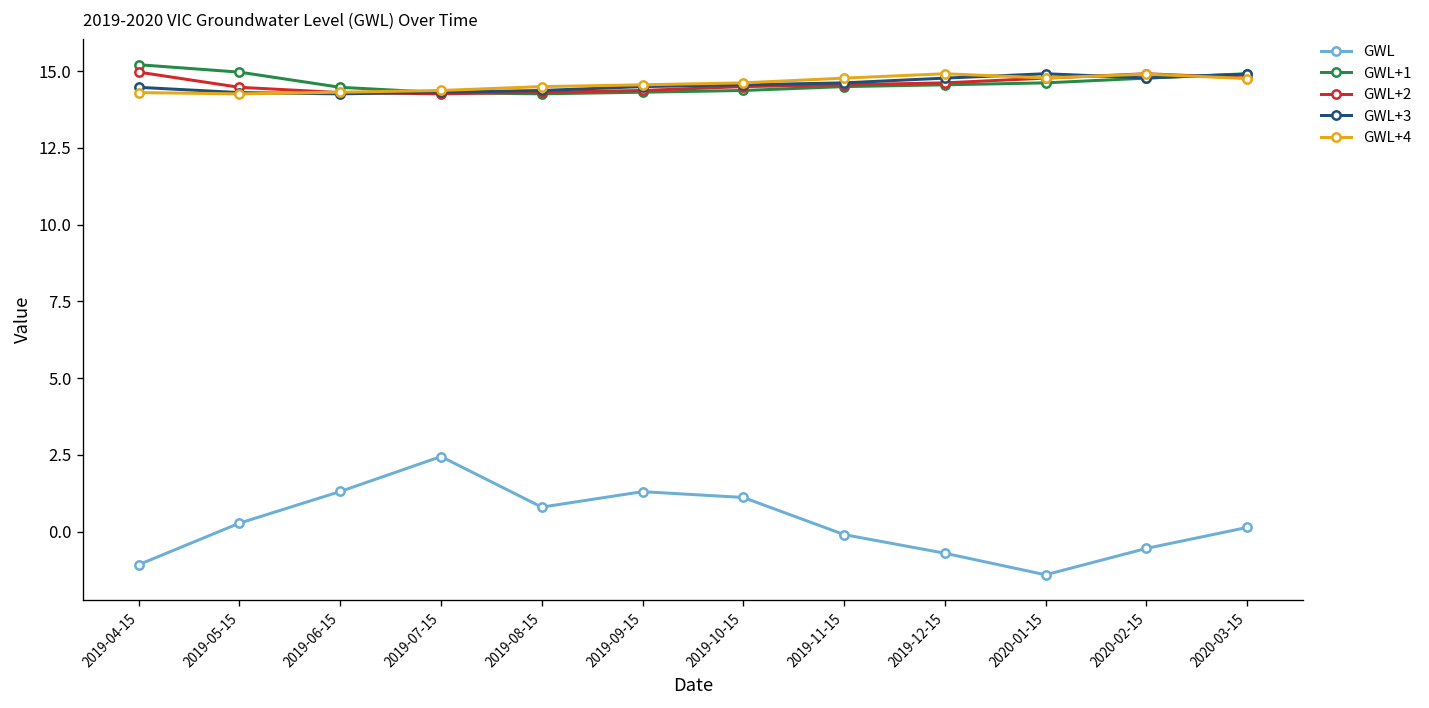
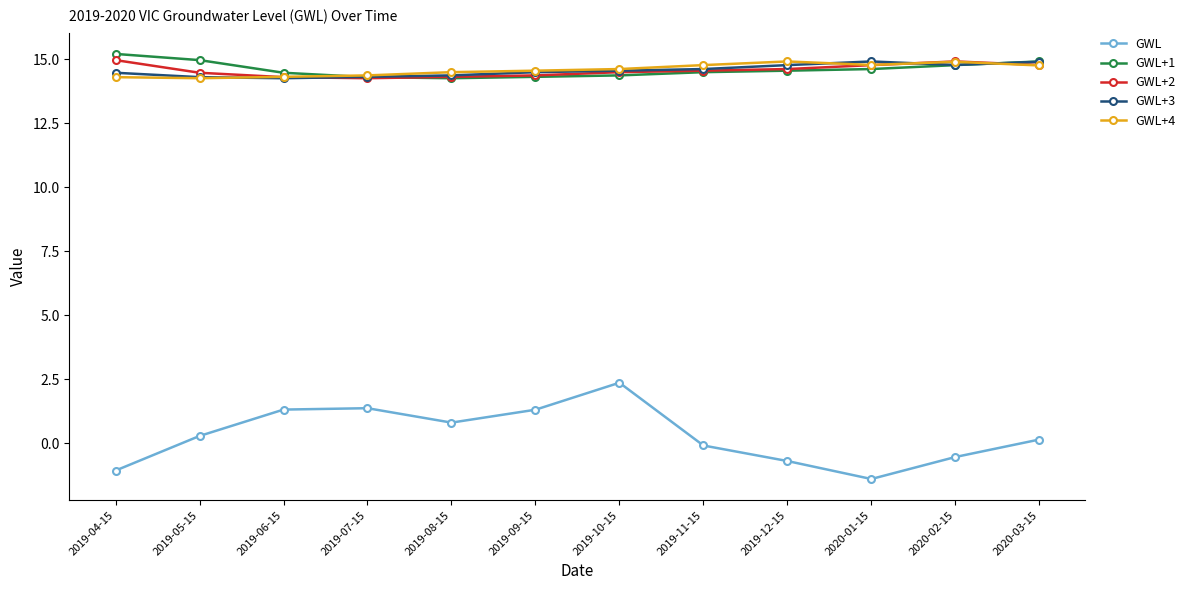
GWL, 2019-07-15: 2.4 -> 1.4
GWL, 2019-10-15: 1.1 -> 2.4
